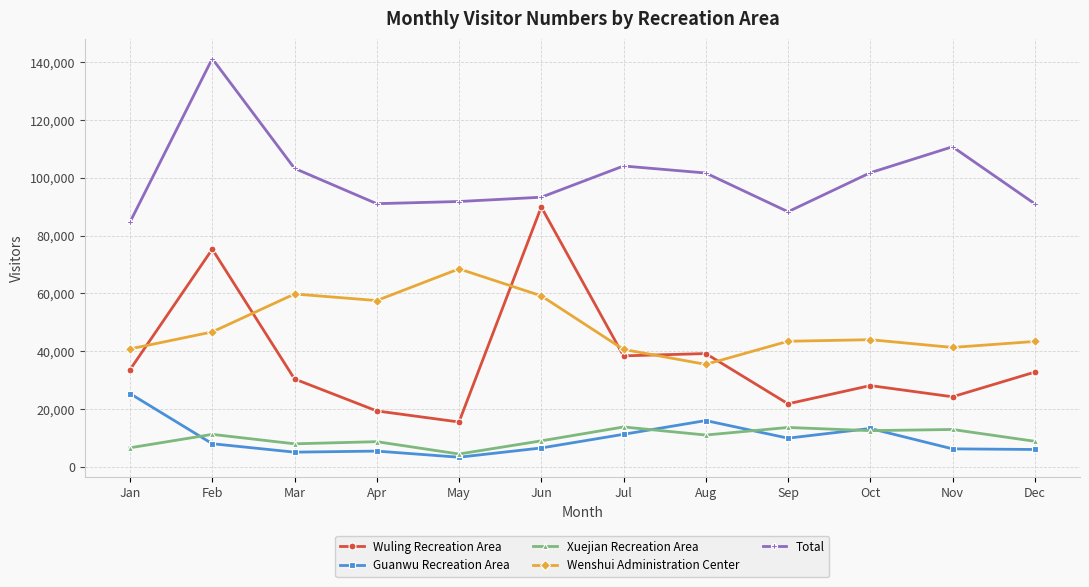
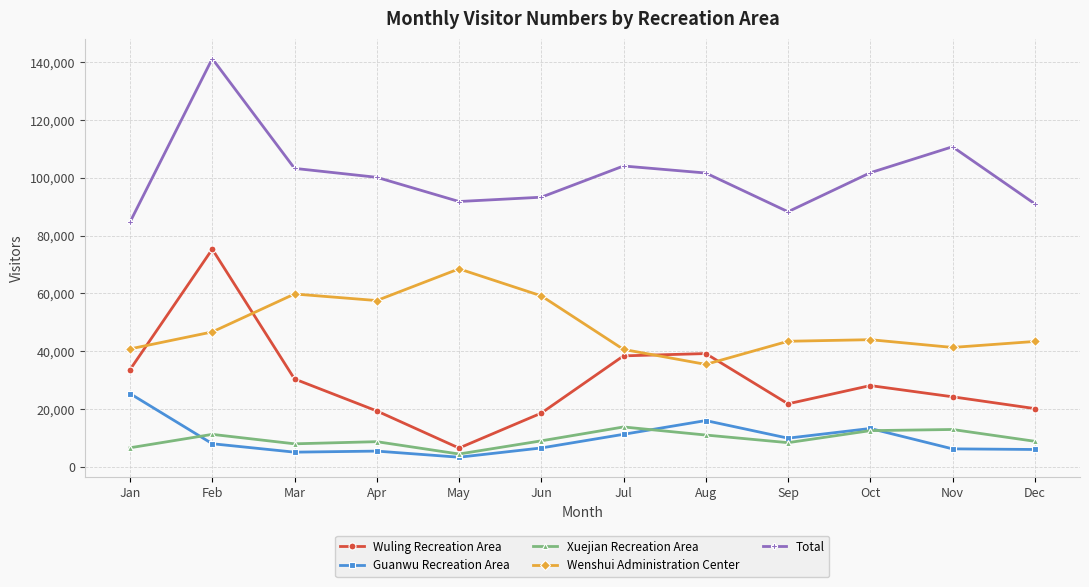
Total, Apr: 91,000 -> 100,000
Wuling Recreation Area, May: 16,000 -> 7,000
Wuling Recreation Area, Jun: 90,000 -> 19,000
Xuejian Recreation Area, Sep: 14,000 -> 8,000
Wuling Recreation Area, Dec: 33,000 -> 20,000
